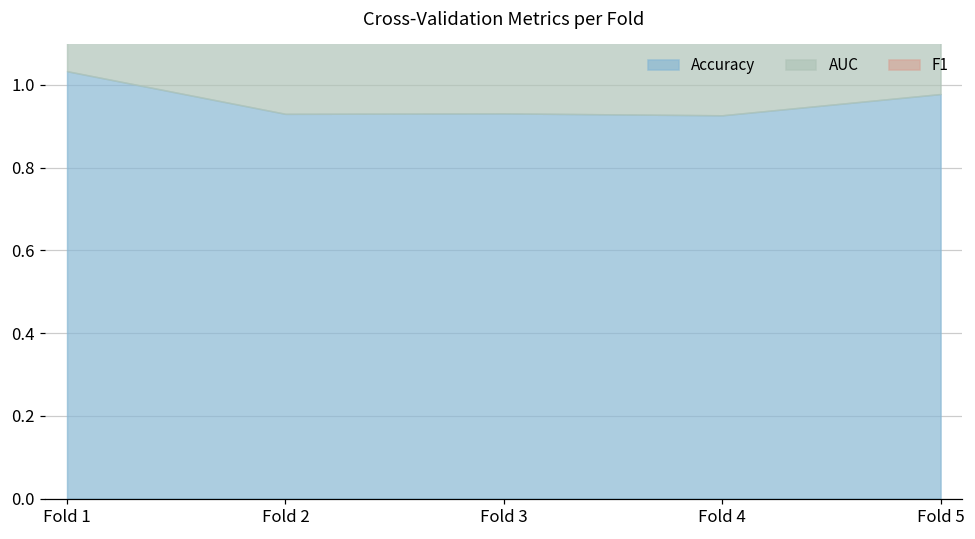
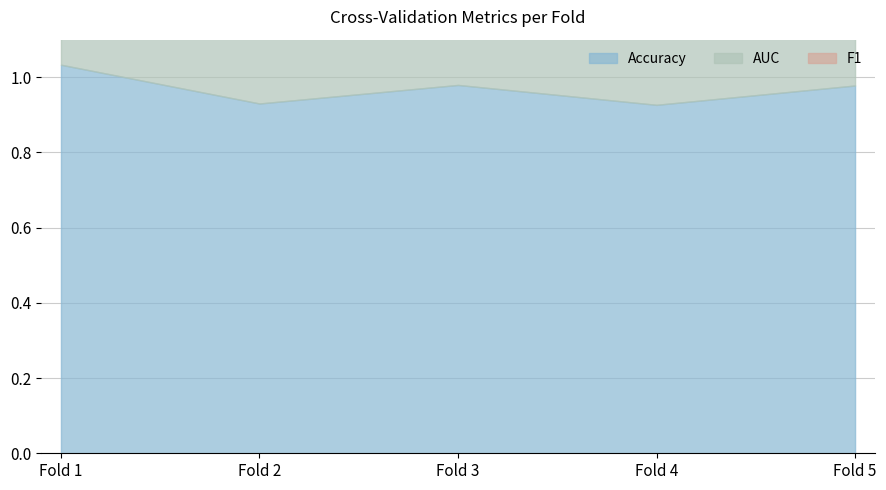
Accuracy, Fold 3: 0.93 -> 0.98
